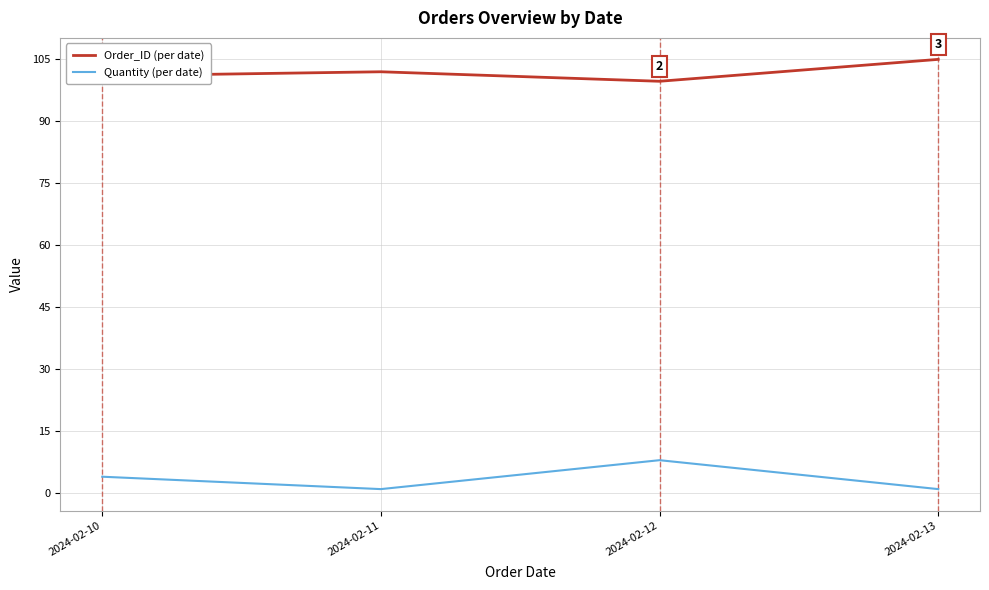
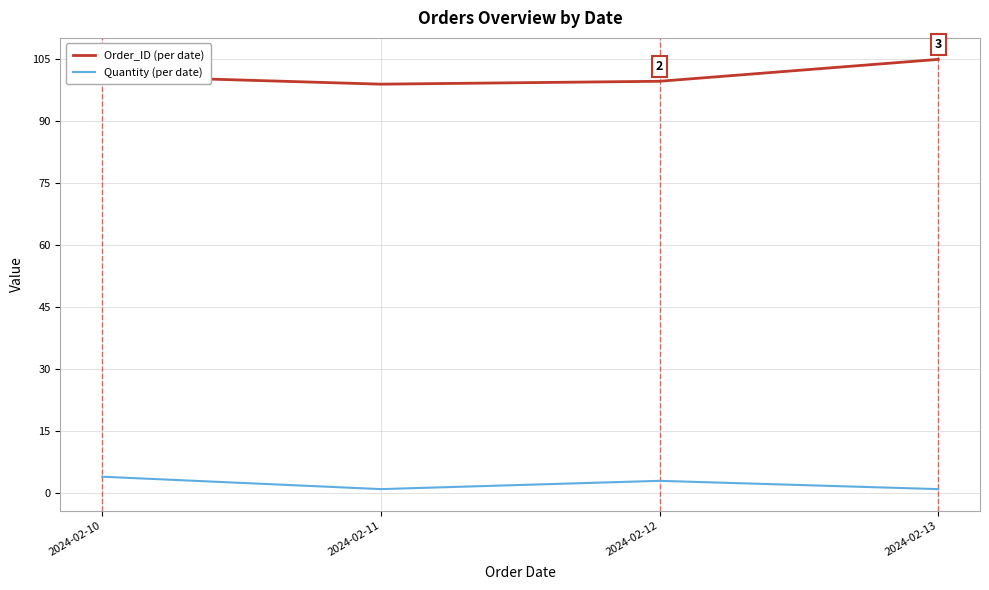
Order_ID (per date), 2024-02-11: 102 -> 99
Quantity (per date), 2024-02-12: 8 -> 3
